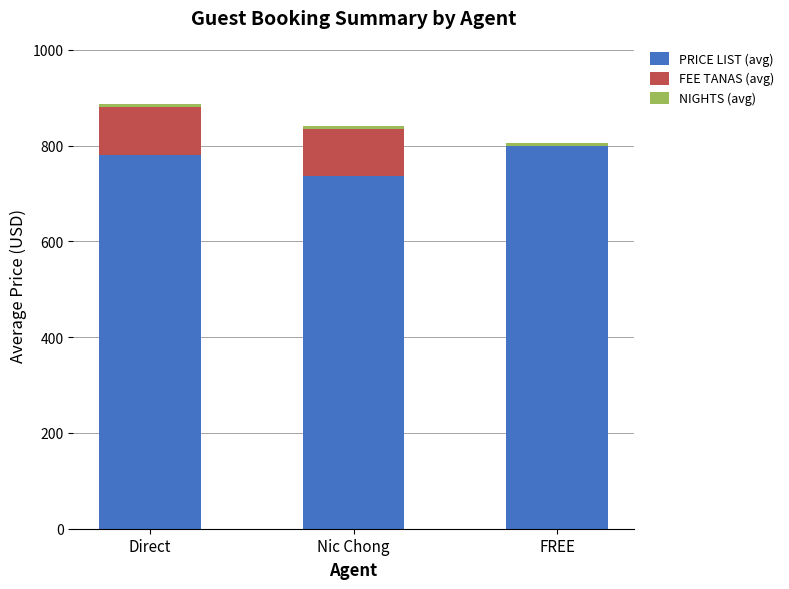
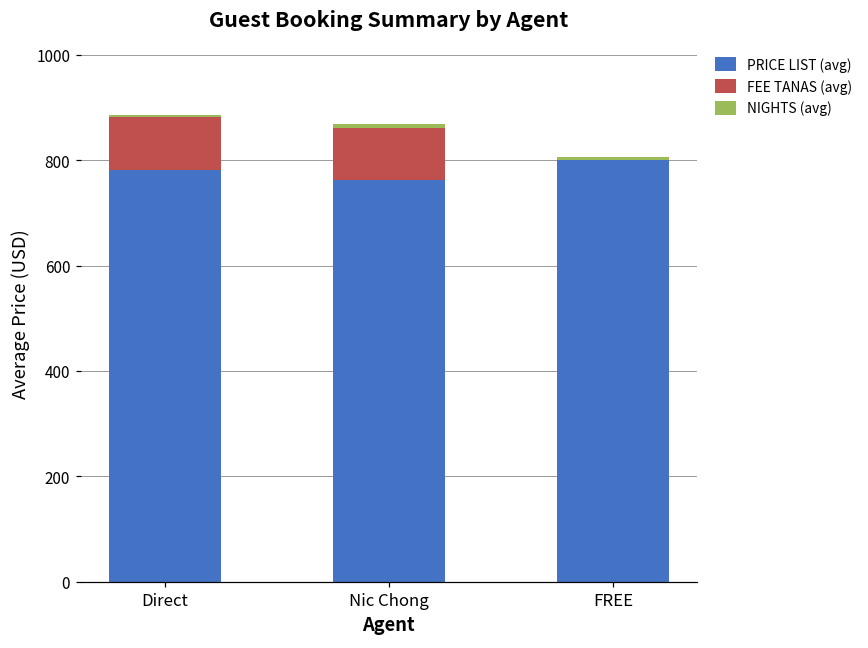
PRICE LIST (avg), Nic Chong: 740 -> 760
